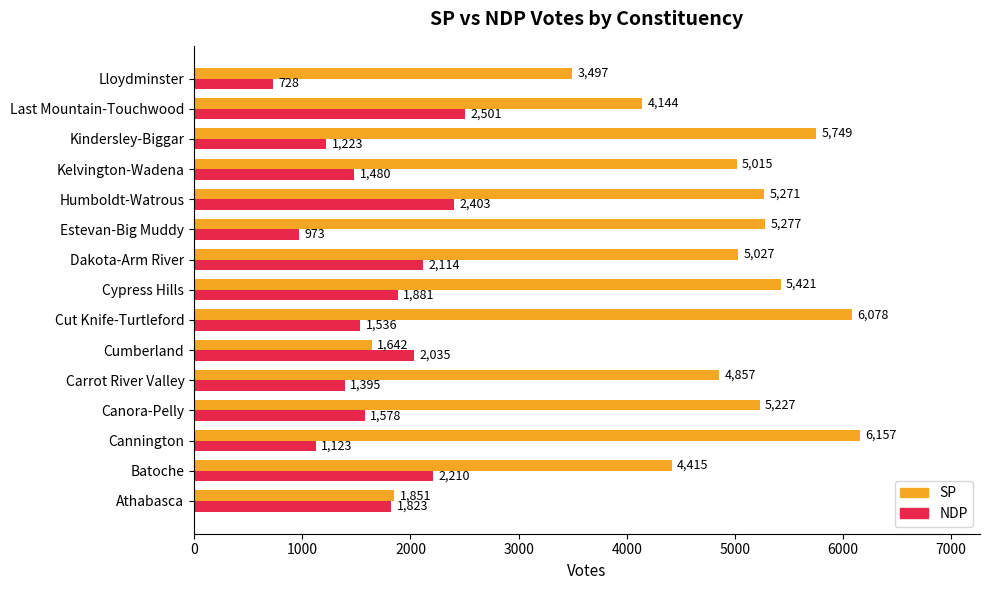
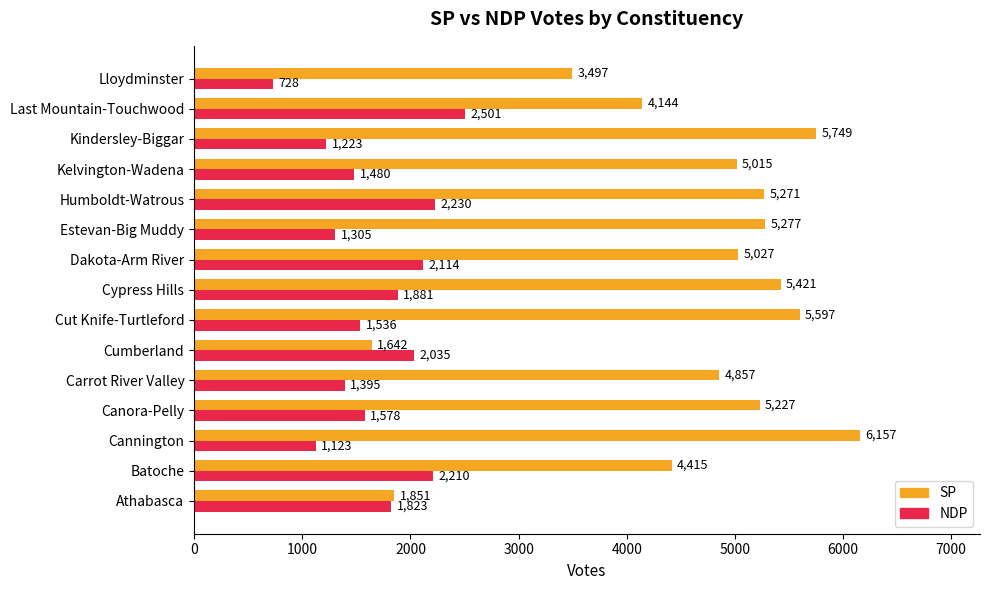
NDP, Humboldt-Watrous: 2,403 -> 2,230
NDP, Estevan-Big Muddy: 973 -> 1,305
SP, Cut Knife-Turtleford: 6,078 -> 5,597
